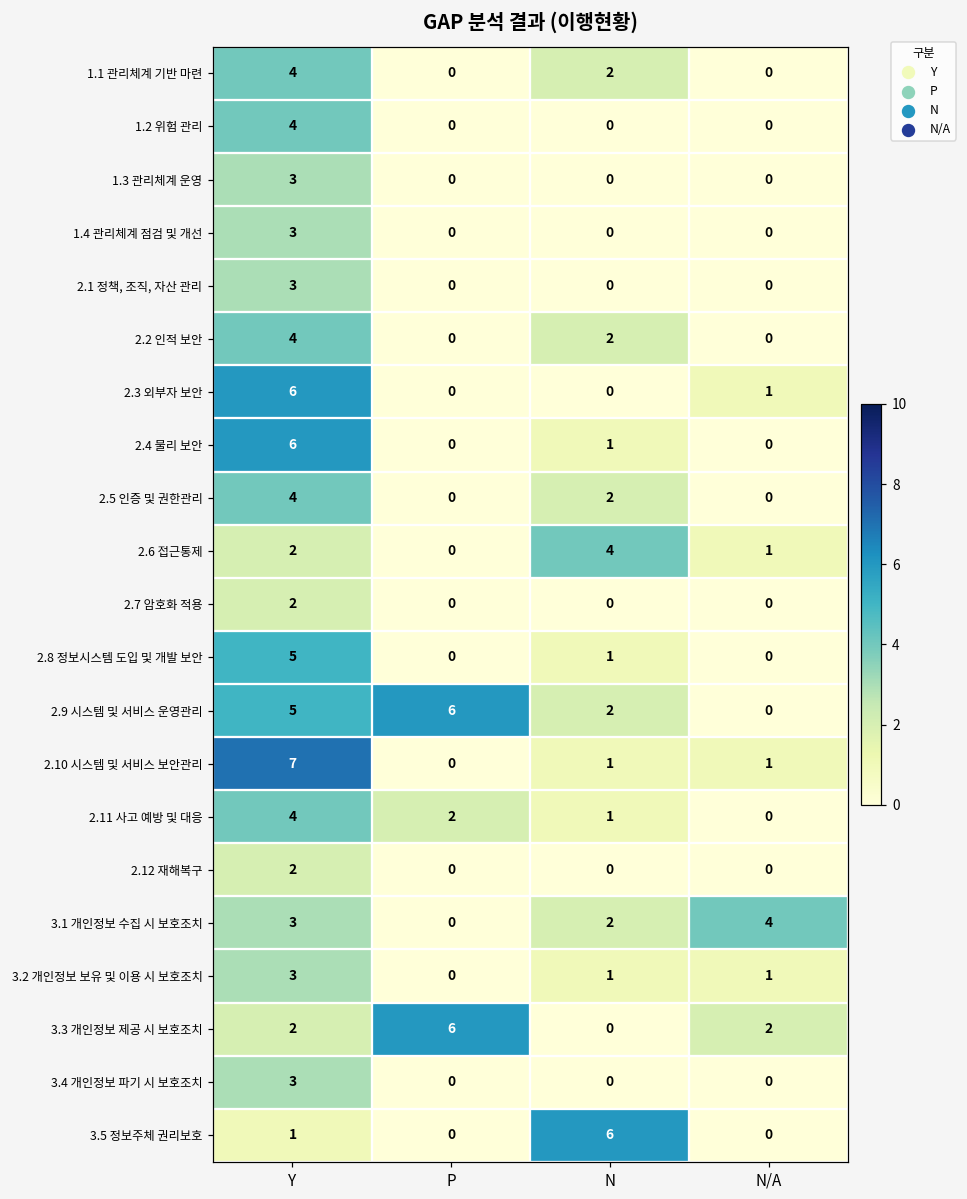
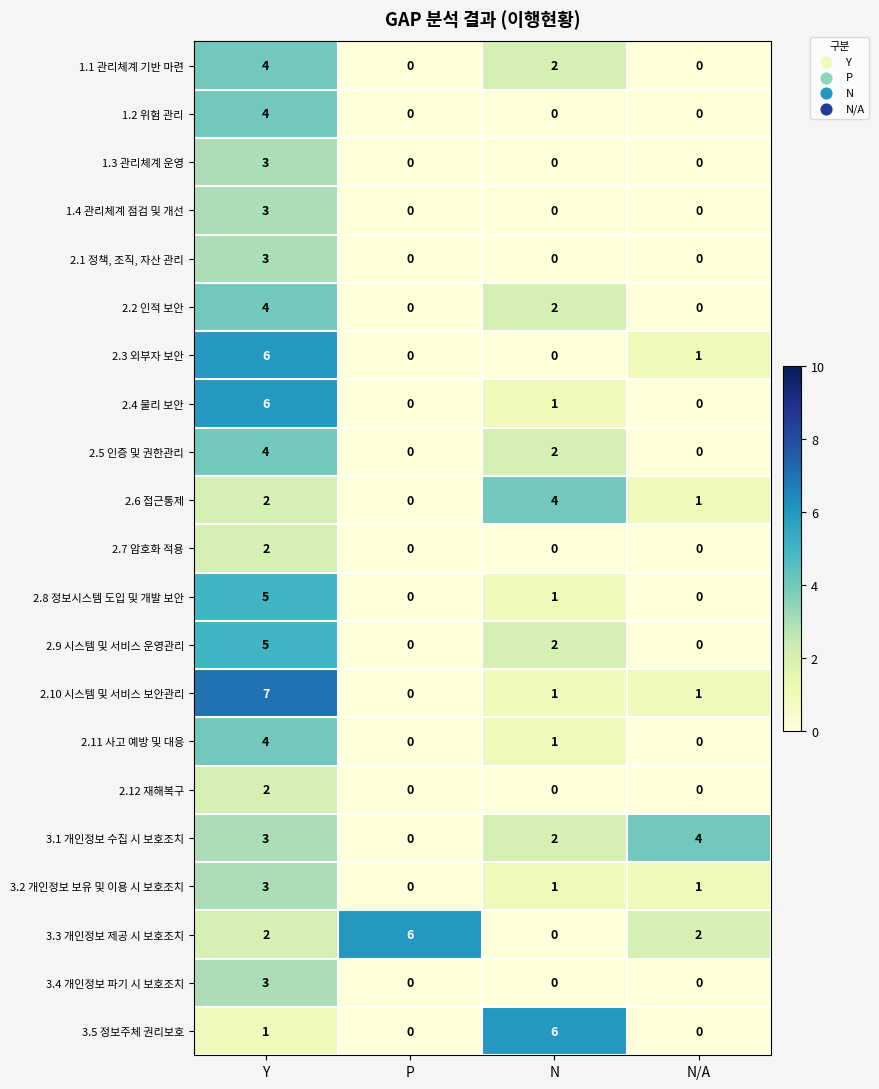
2.9 시스템 및 서비스 운영관리, P: 6 -> 0
2.11 사고 예방 및 대응, P: 2 -> 0
